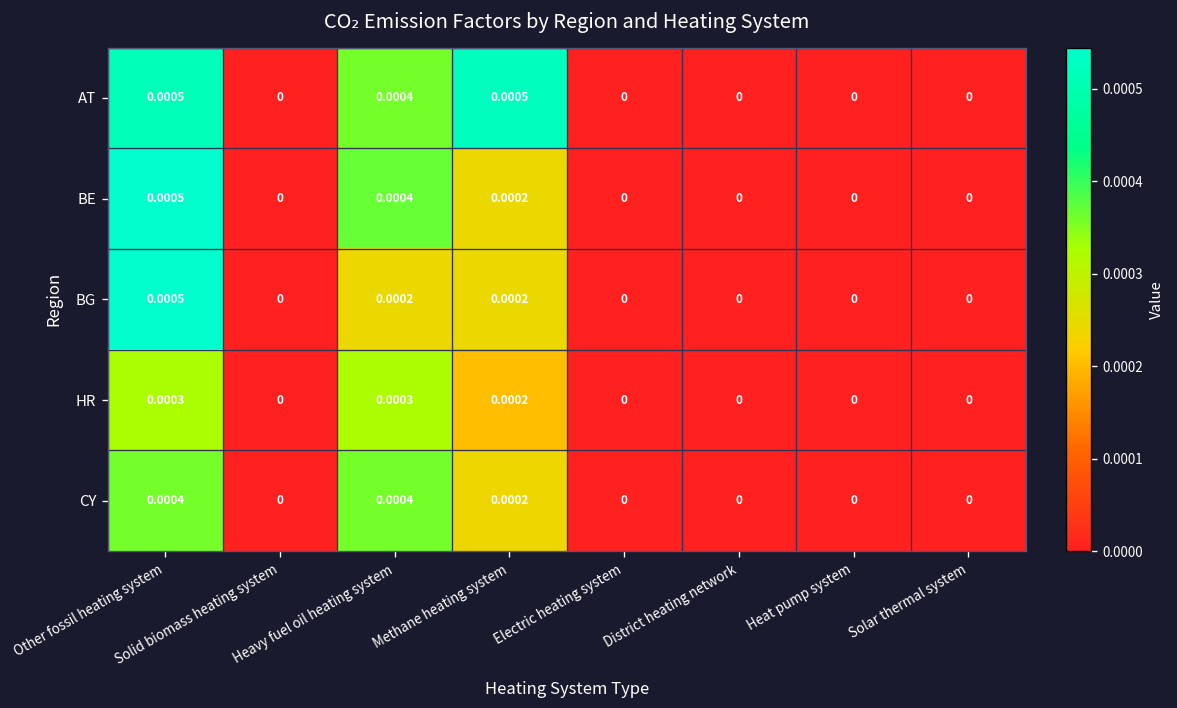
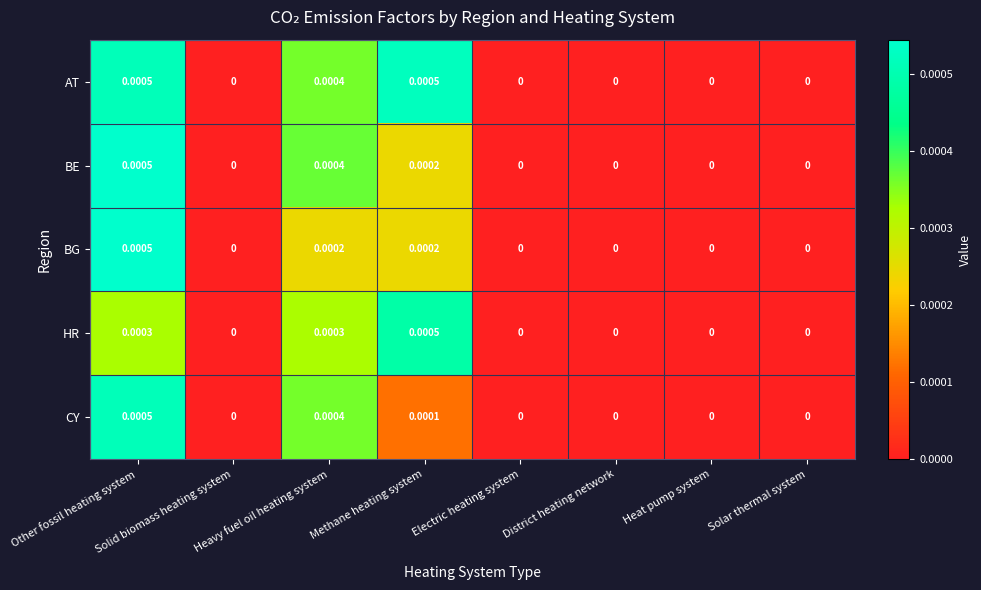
HR, Methane heating system: 0.0002 -> 0.0005
CY, Other fossil heating system: 0.0004 -> 0.0005
CY, Methane heating system: 0.0002 -> 0.0001
